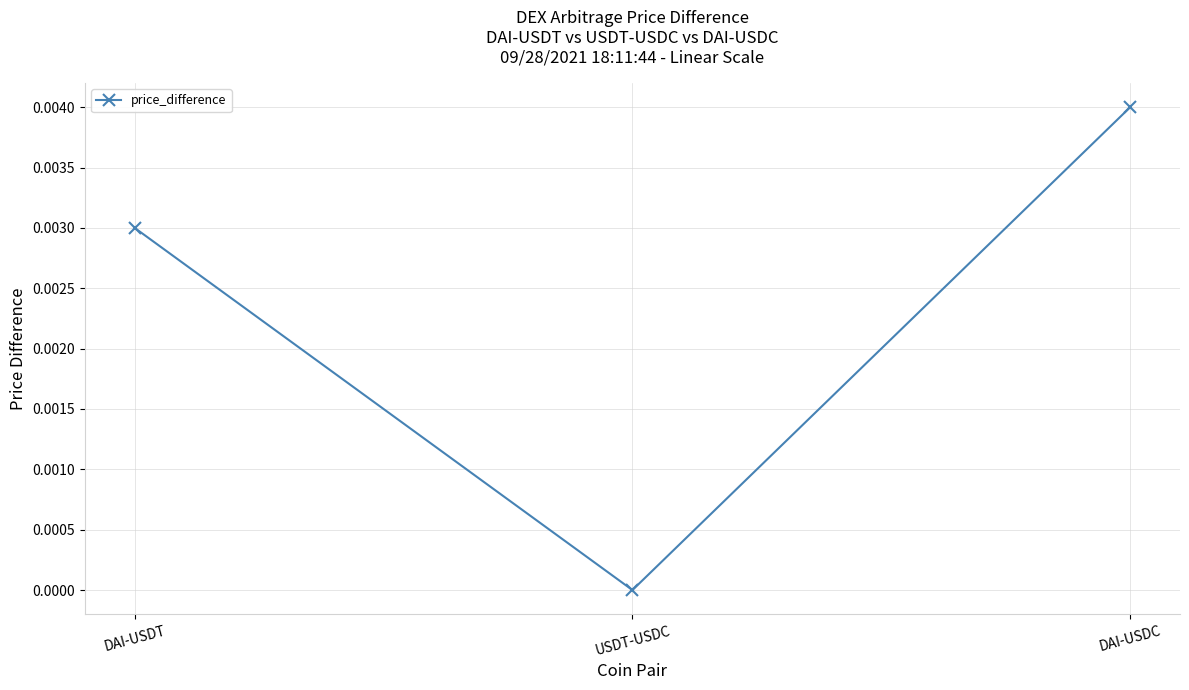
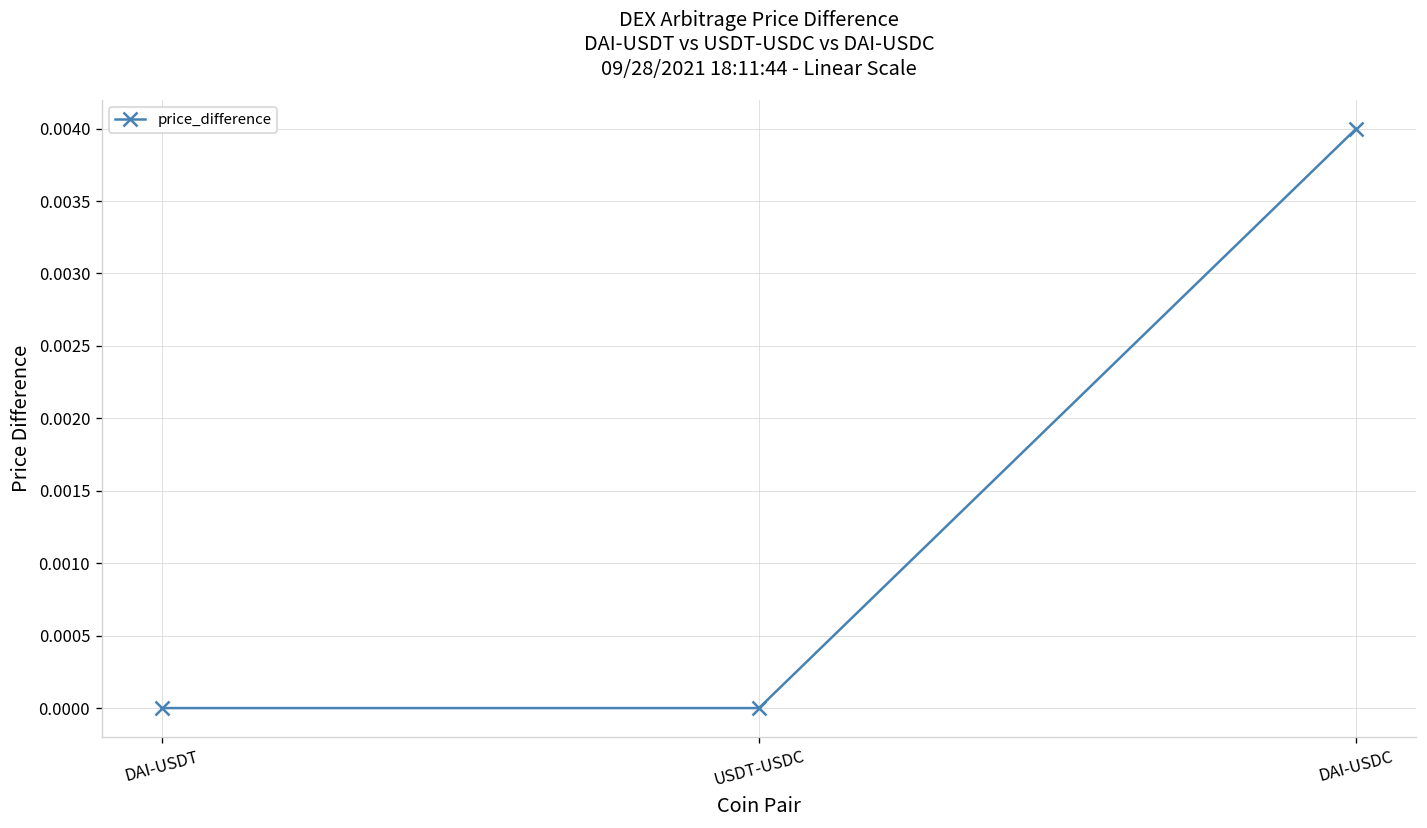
DAI-USDT: 0.003 -> 0.000
